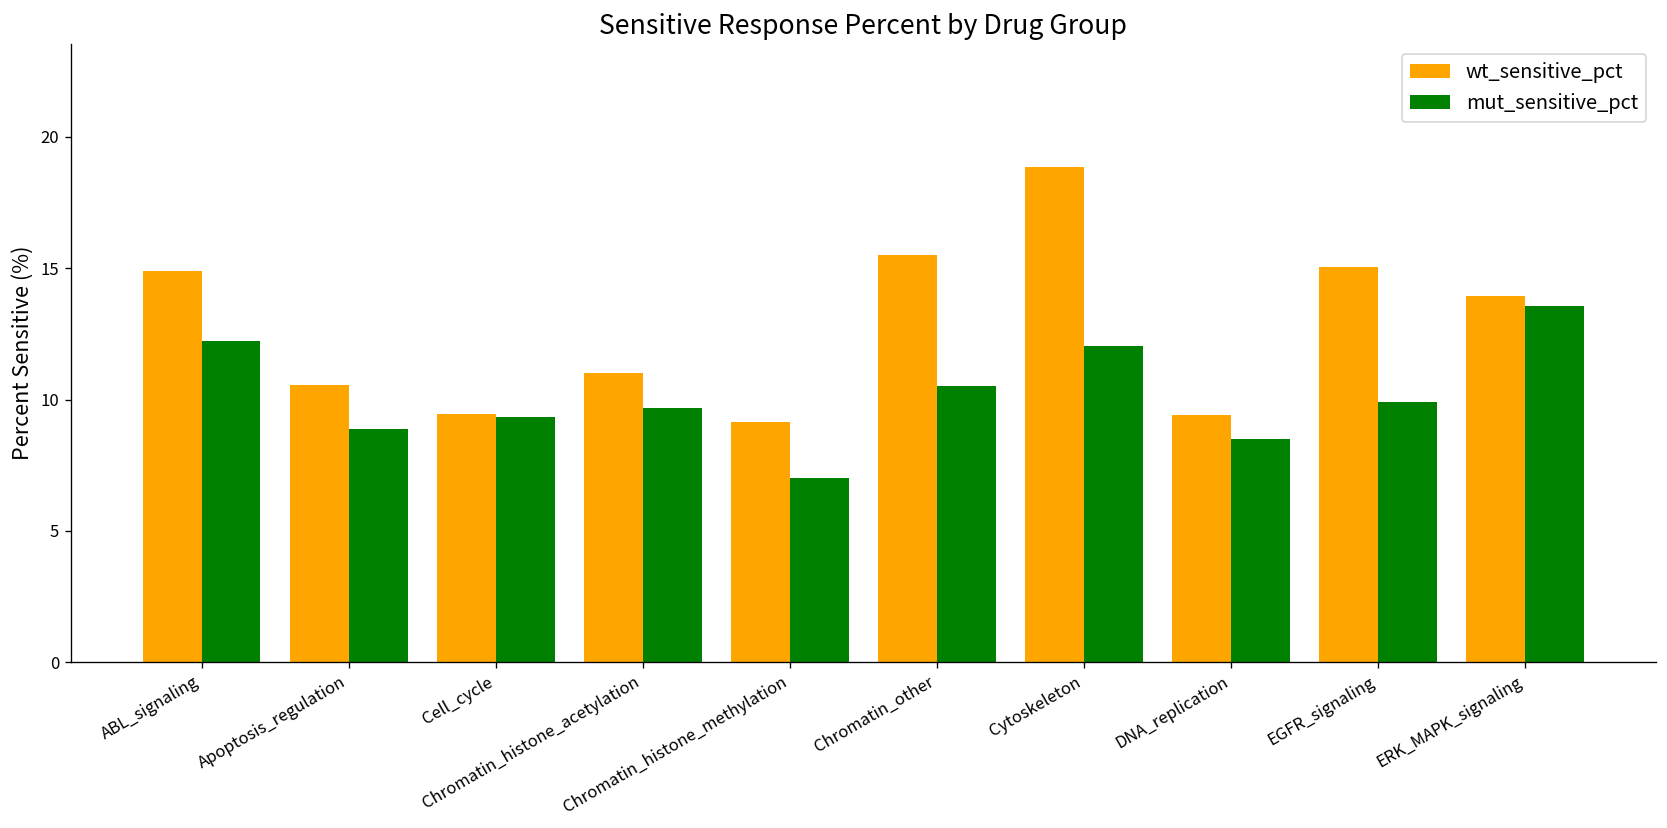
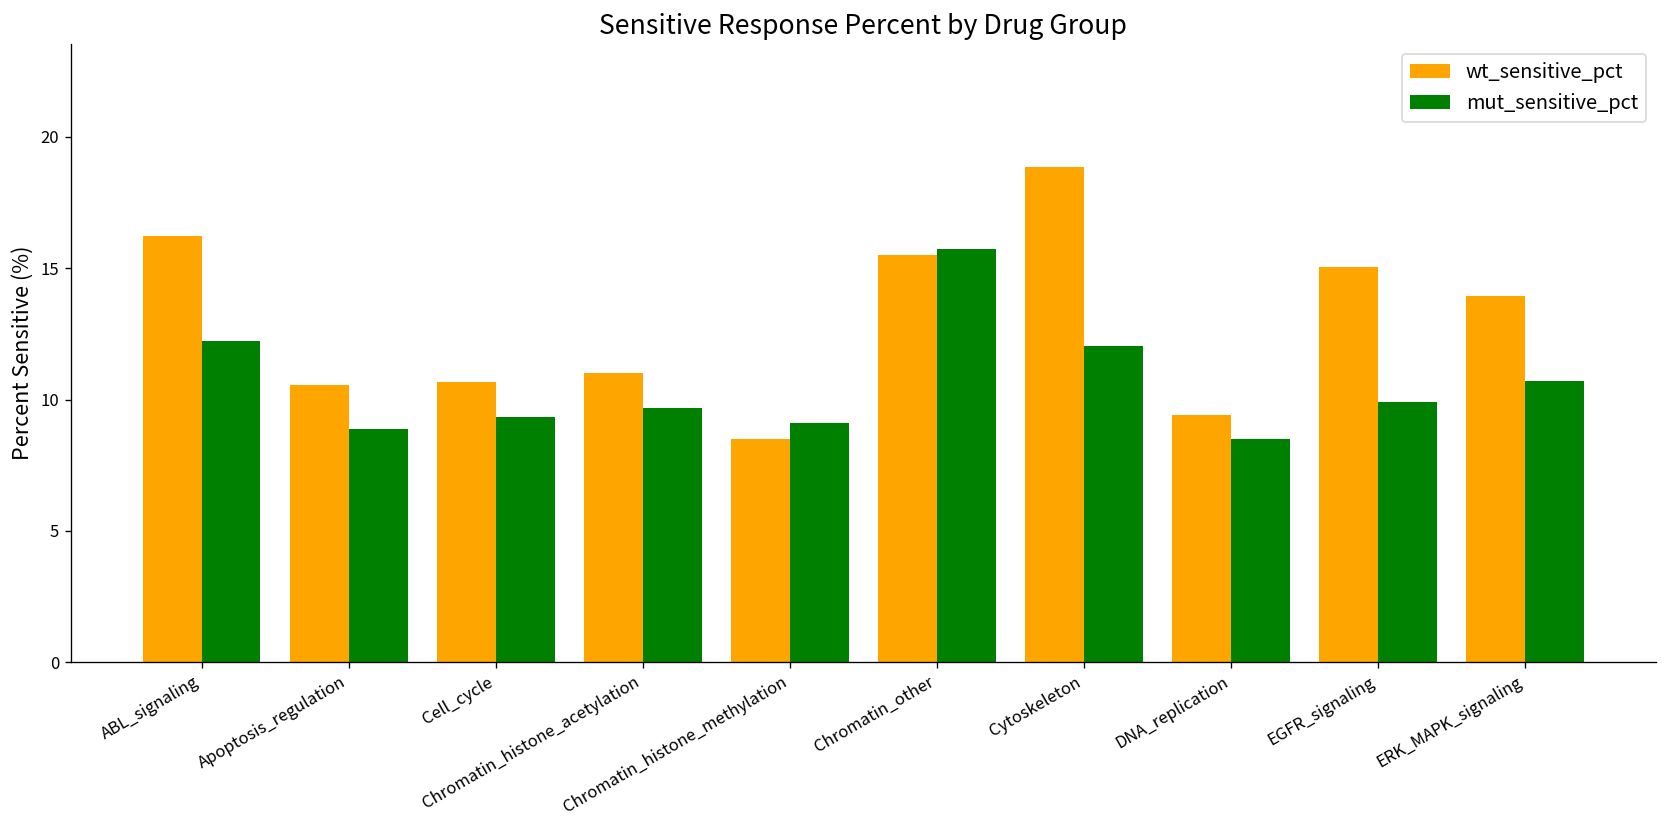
wt_sensitive_pct, ABL_signaling: 14.9 -> 16.2
wt_sensitive_pct, Cell_cycle: 9.4 -> 10.7
wt_sensitive_pct, Chromatin_histone_methylation: 9.2 -> 8.5
mut_sensitive_pct, Chromatin_histone_methylation: 7.0 -> 9.1
mut_sensitive_pct, Chromatin_other: 10.5 -> 15.7
mut_sensitive_pct, ERK_MAPK_signaling: 13.6 -> 10.7
